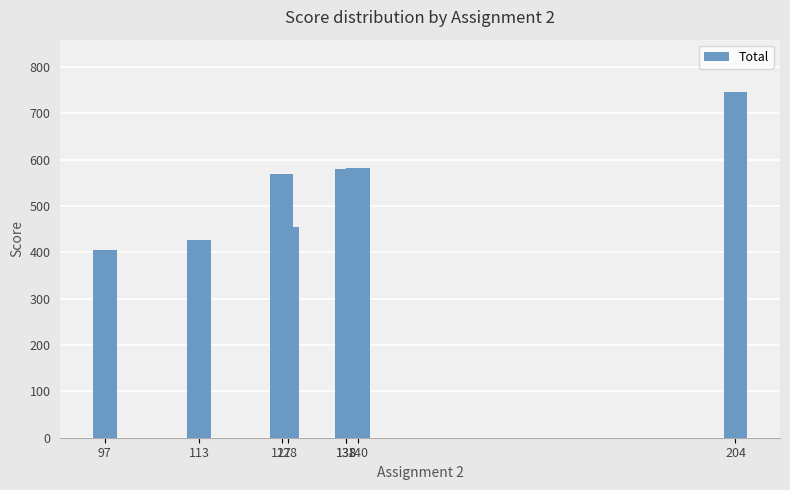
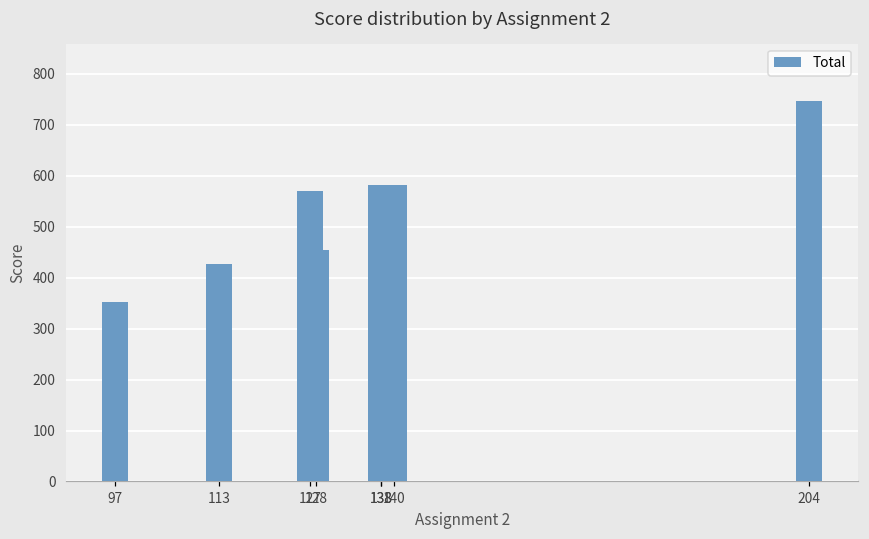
97: 410 -> 350
